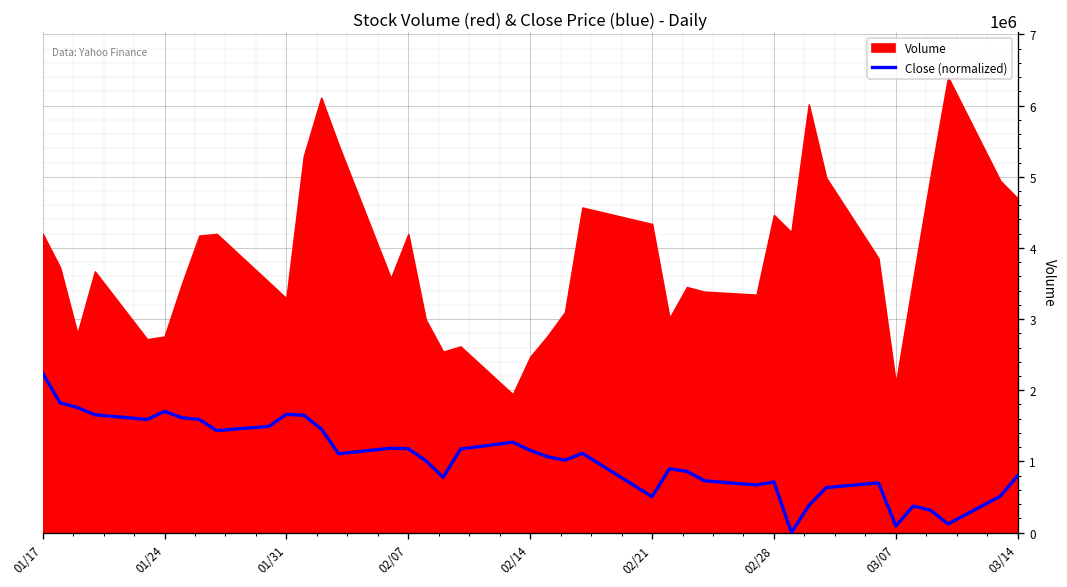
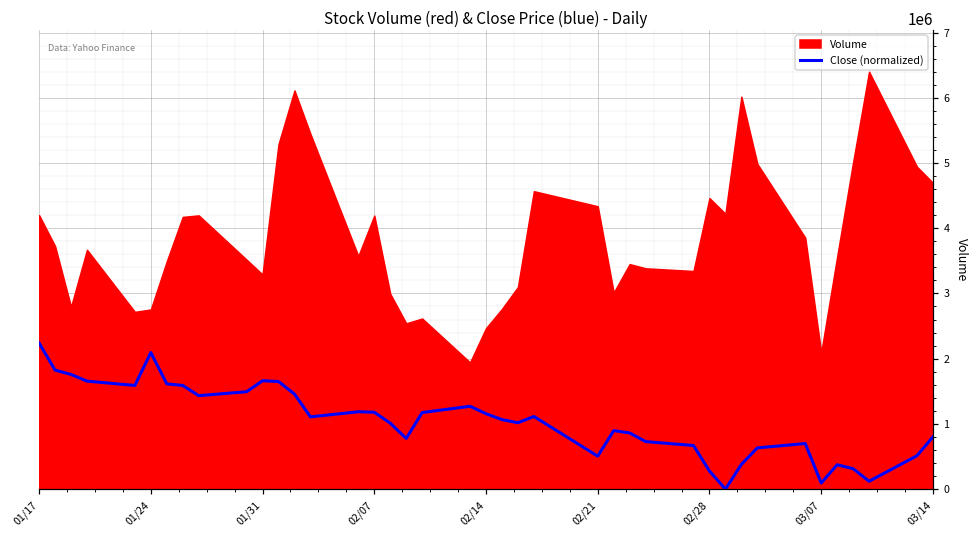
Close (normalized), 01/24: 1700000 -> 2100000
Close (normalized), 02/28: 700000 -> 300000
